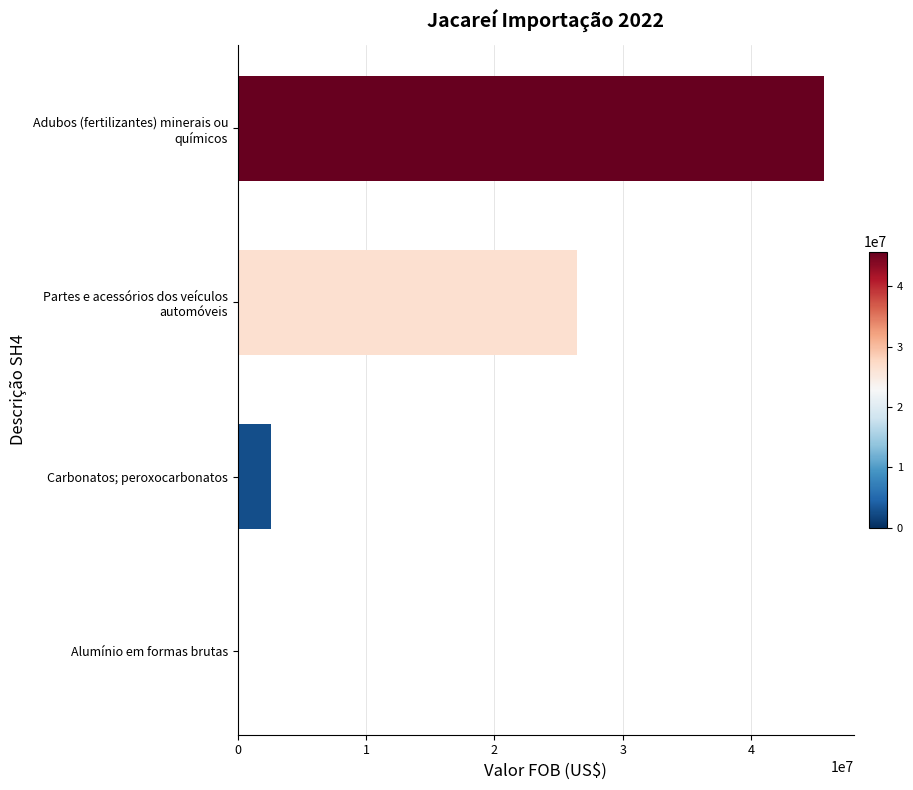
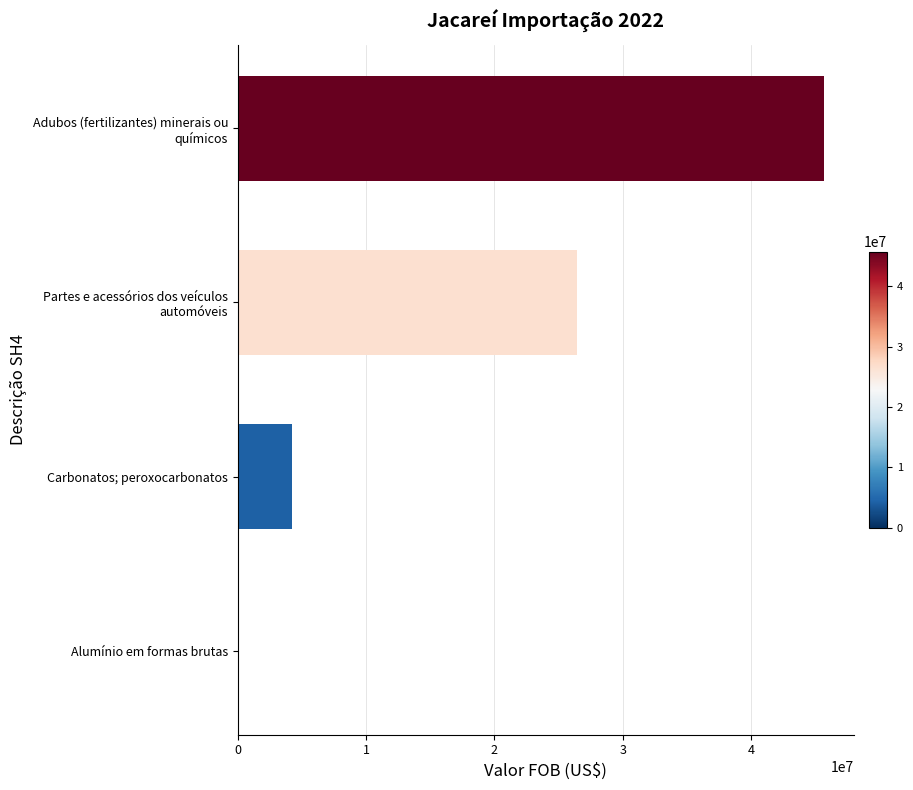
Carbonatos; peroxocarbonatos: 2600000 -> 4200000
